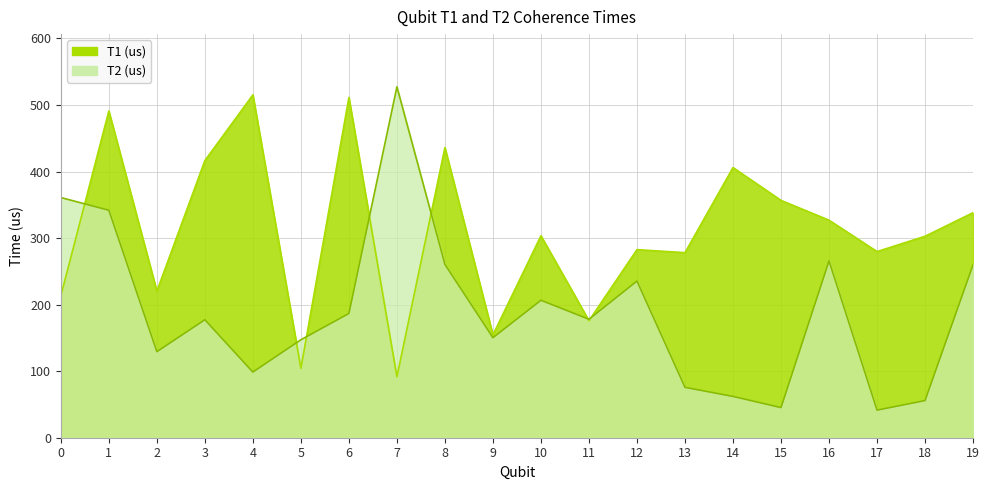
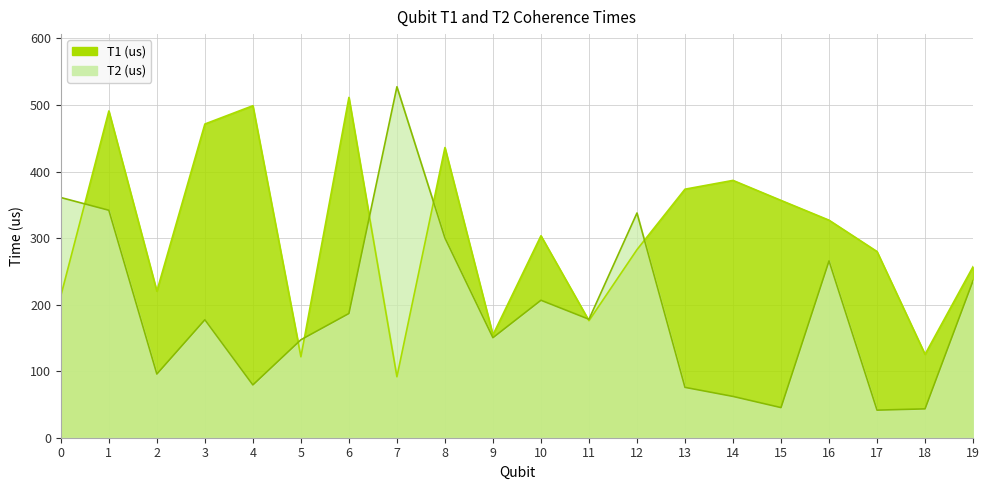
T2 (us), 2: 130 -> 100
T1 (us), 3: 420 -> 470
T1 (us), 4: 520 -> 500
T2 (us), 4: 100 -> 80
T1 (us), 5: 100 -> 120
T2 (us), 8: 260 -> 300
T2 (us), 12: 240 -> 340
T1 (us), 13: 280 -> 370
T1 (us), 14: 410 -> 390
T1 (us), 18: 300 -> 130
T2 (us), 18: 60 -> 40
T1 (us), 19: 340 -> 260
T2 (us), 19: 260 -> 240
